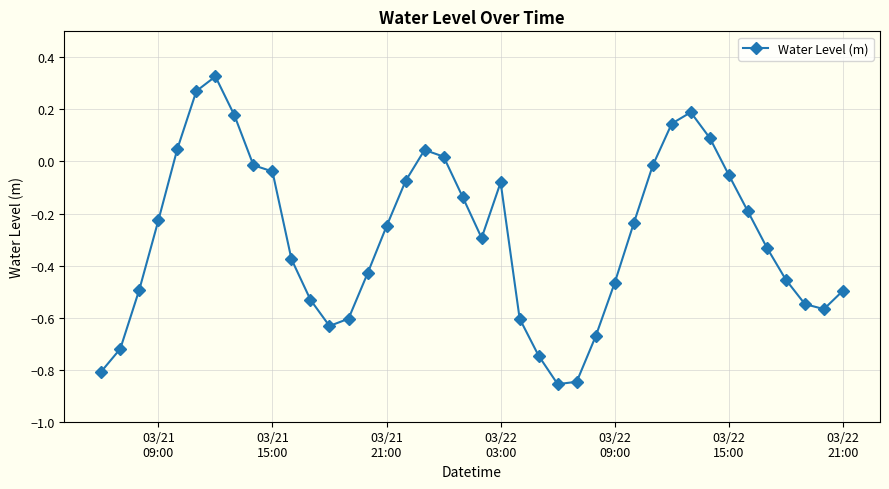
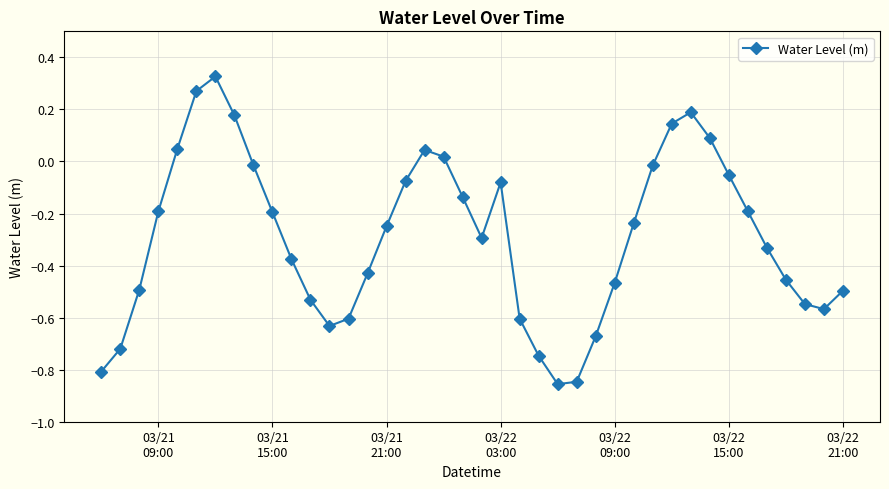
03/21 09:00: -0.23 -> -0.19
03/21 15:00: -0.04 -> -0.19
